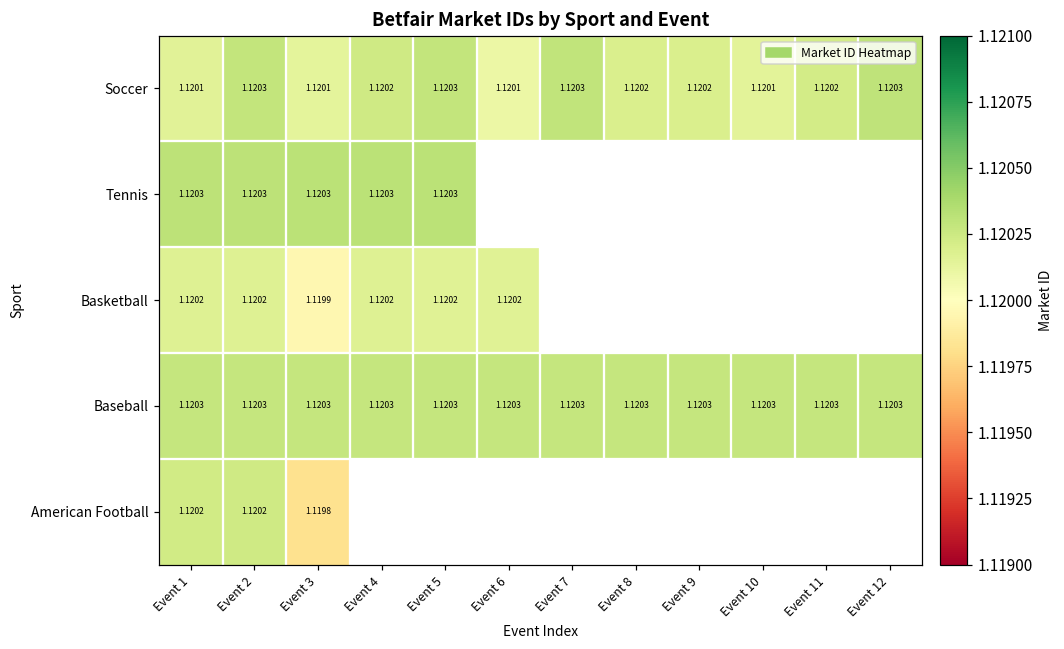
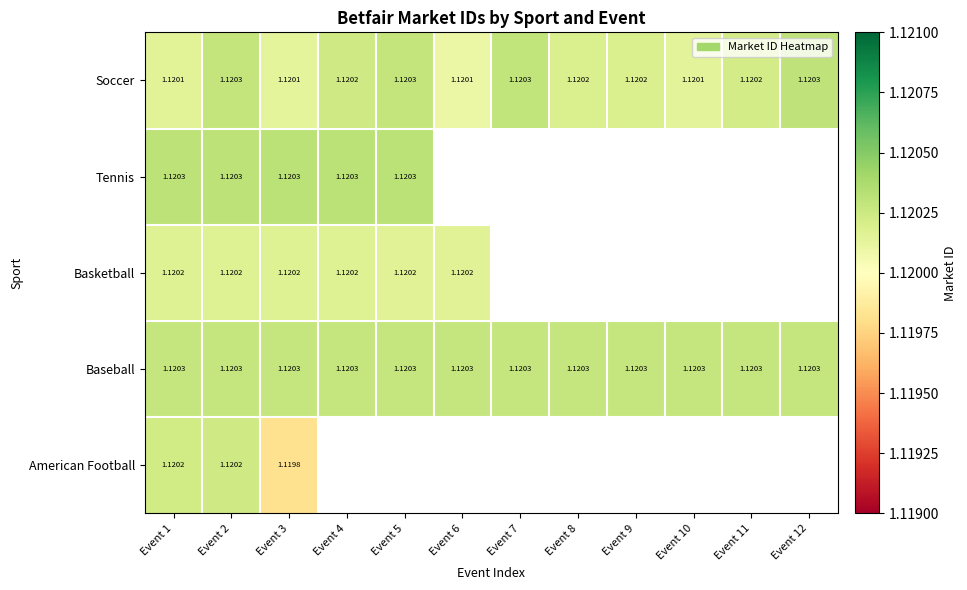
Basketball, Event 3: 1.1199 -> 1.1202
